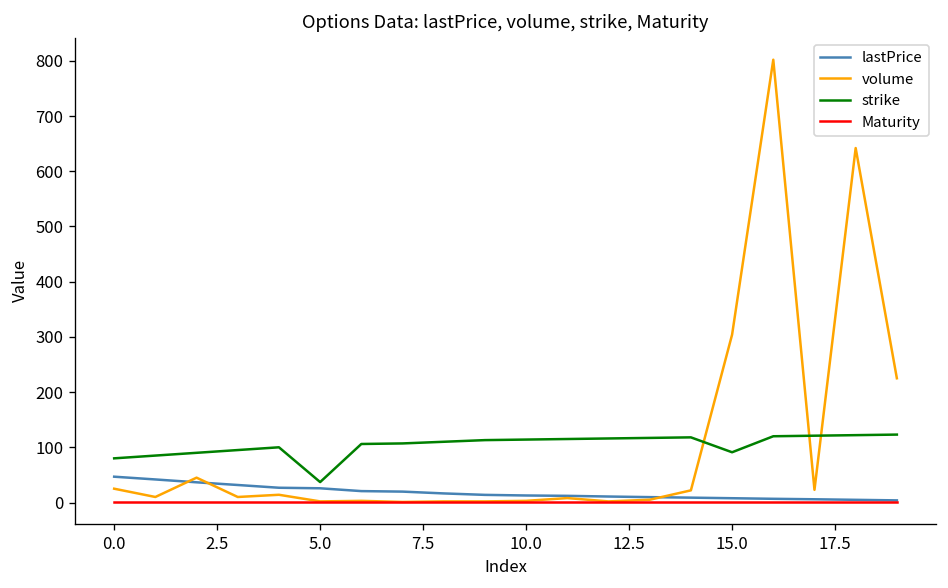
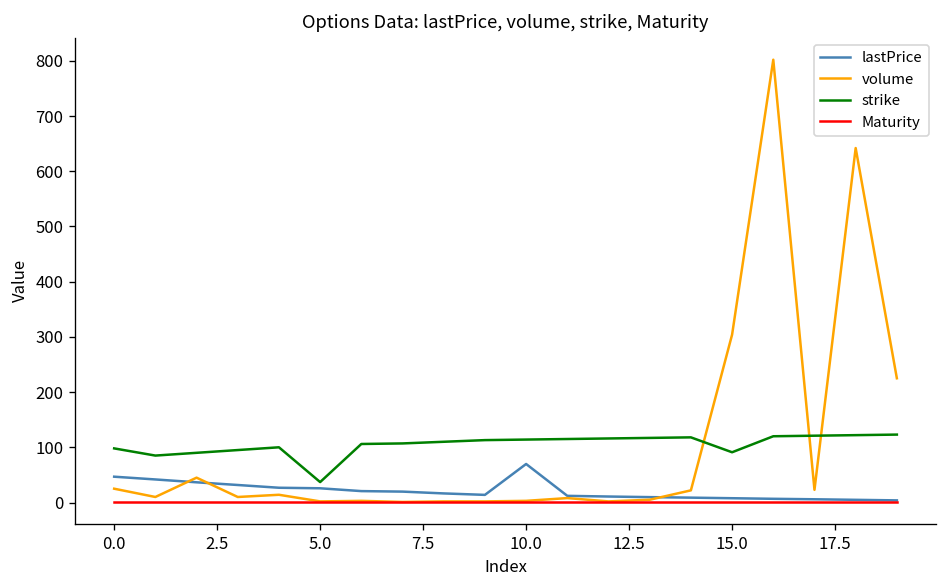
strike, 0.0: 80 -> 100
lastPrice, 10.0: 10 -> 70
